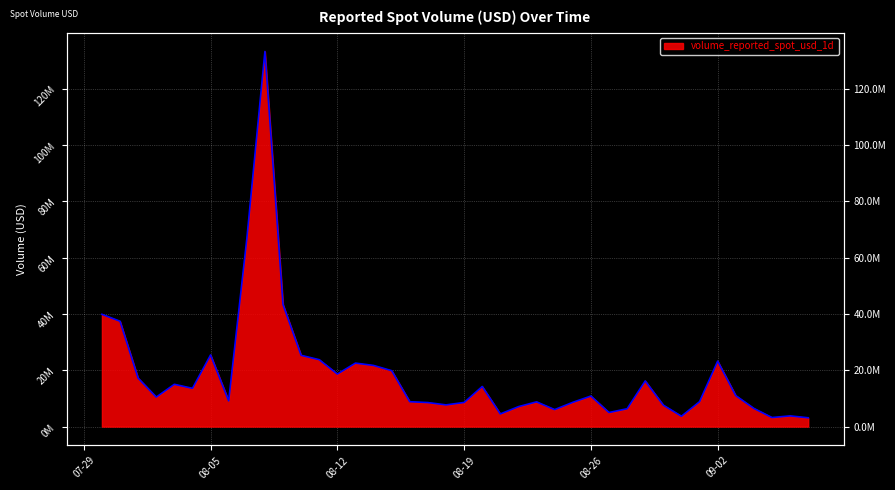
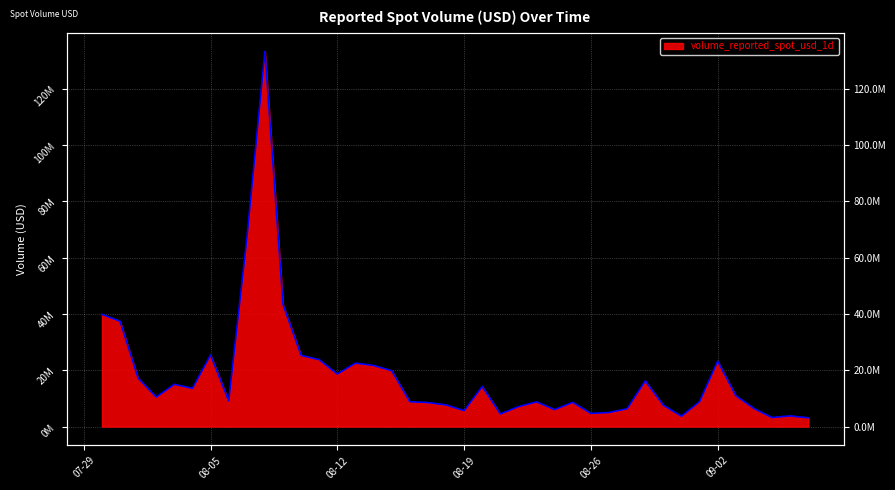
08-19: 9000000 -> 6000000
08-26: 11000000 -> 5000000
